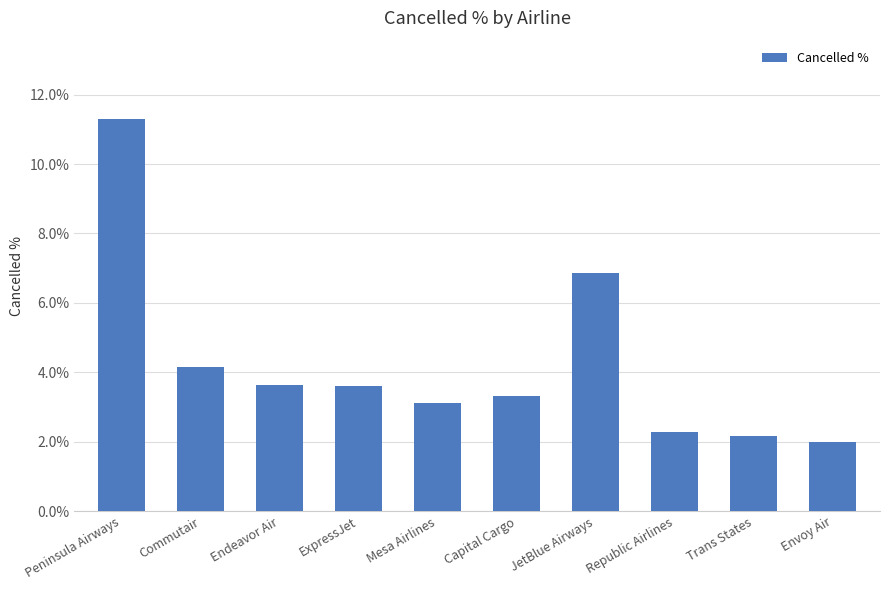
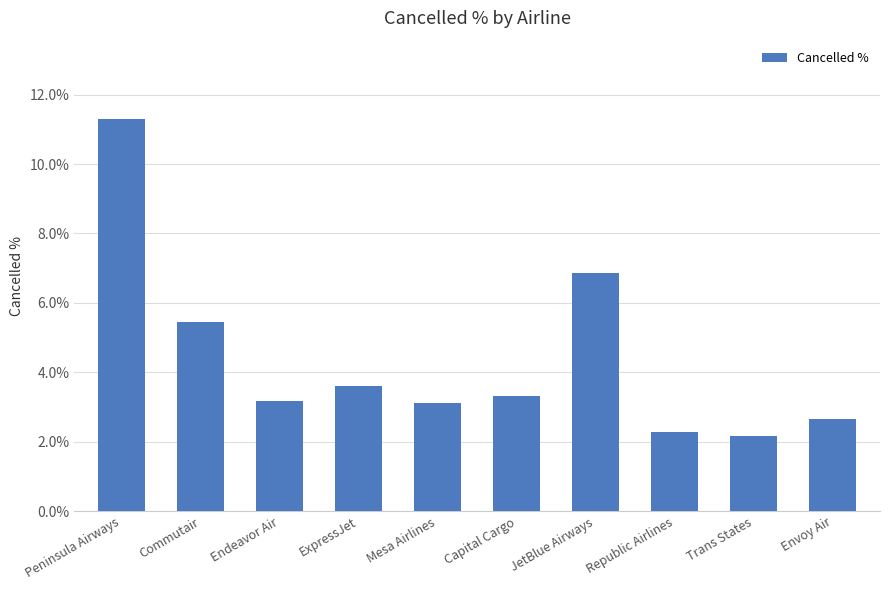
Commutair: 4.1% -> 5.5%
Endeavor Air: 3.6% -> 3.2%
Envoy Air: 2.0% -> 2.7%
